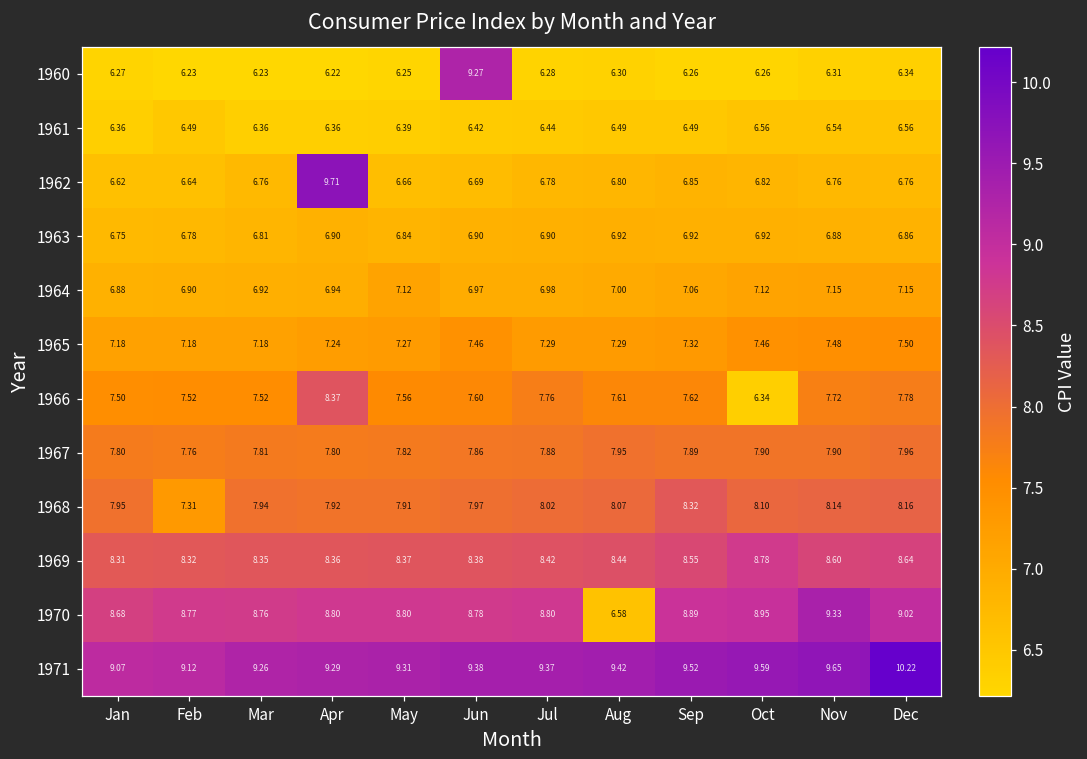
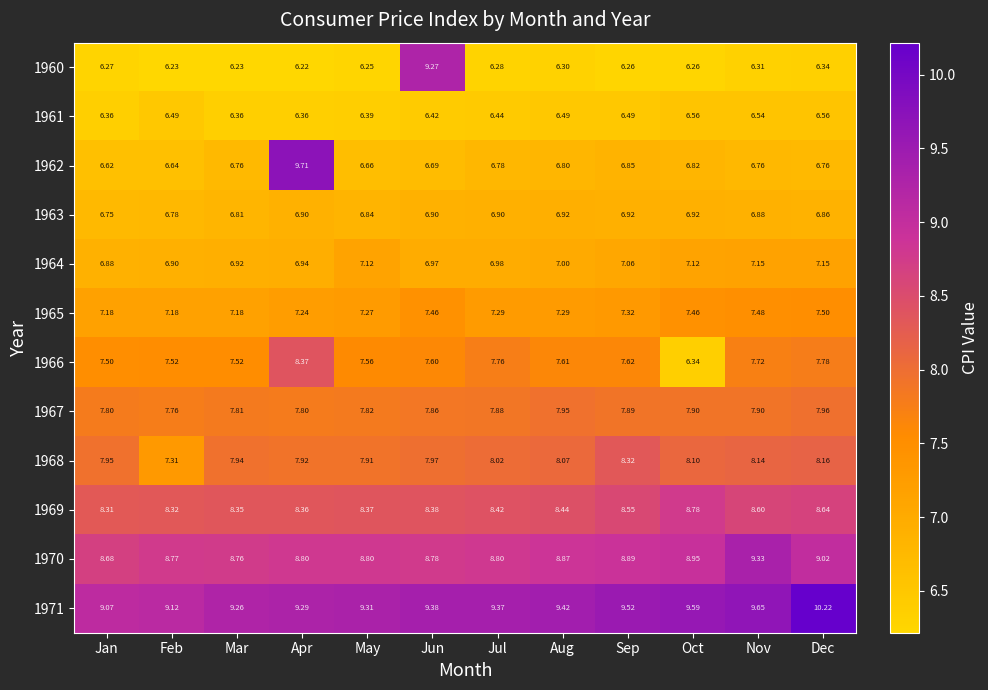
1970, Aug: 6.58 -> 8.87
